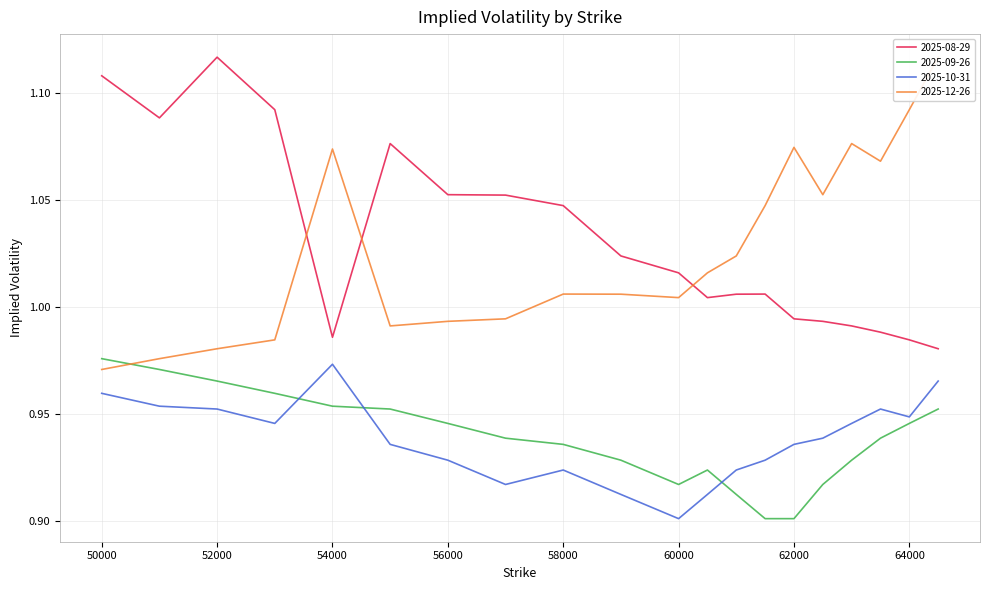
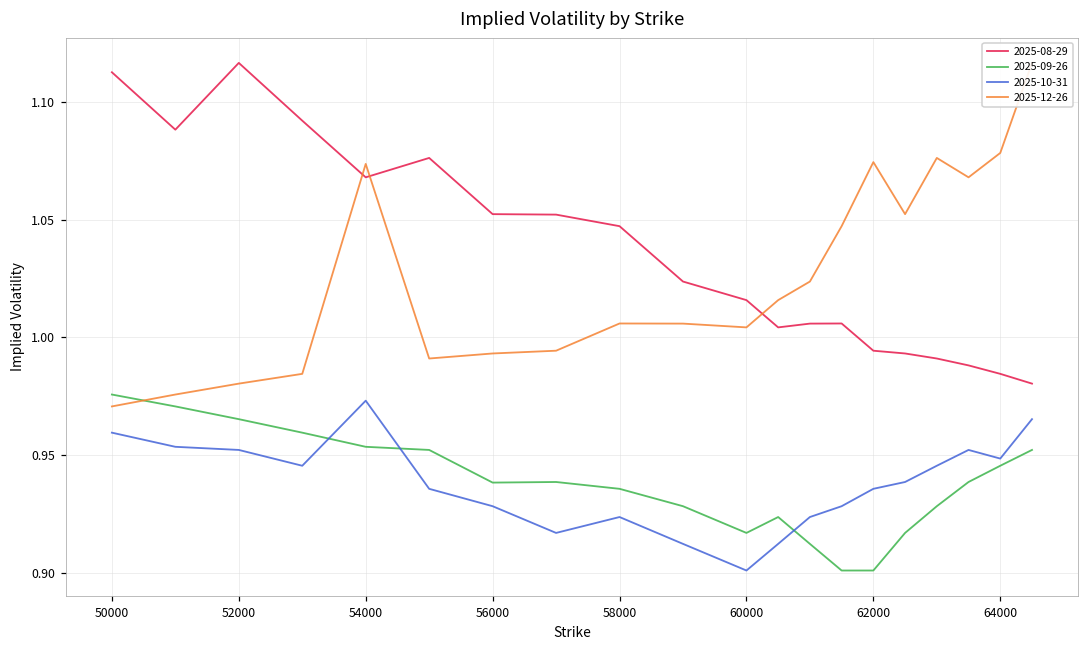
2025-08-29, 50000: 1.108 -> 1.113
2025-08-29, 54000: 0.986 -> 1.068
2025-09-26, 56000: 0.945 -> 0.938
2025-12-26, 64000: 1.092 -> 1.078
